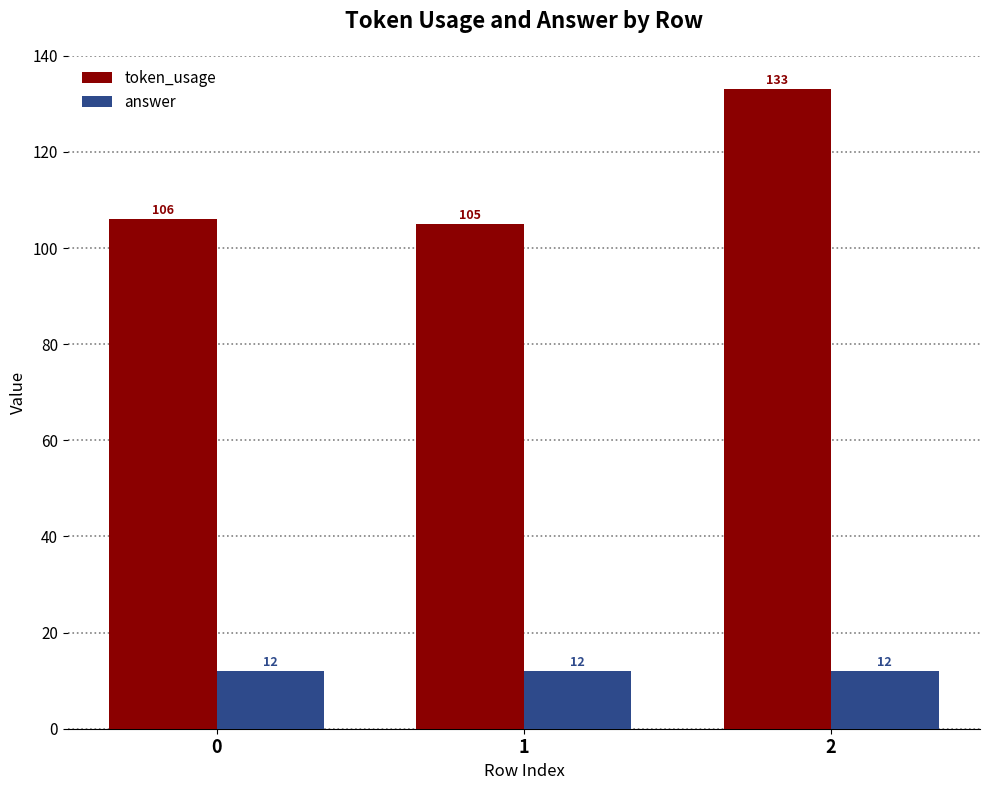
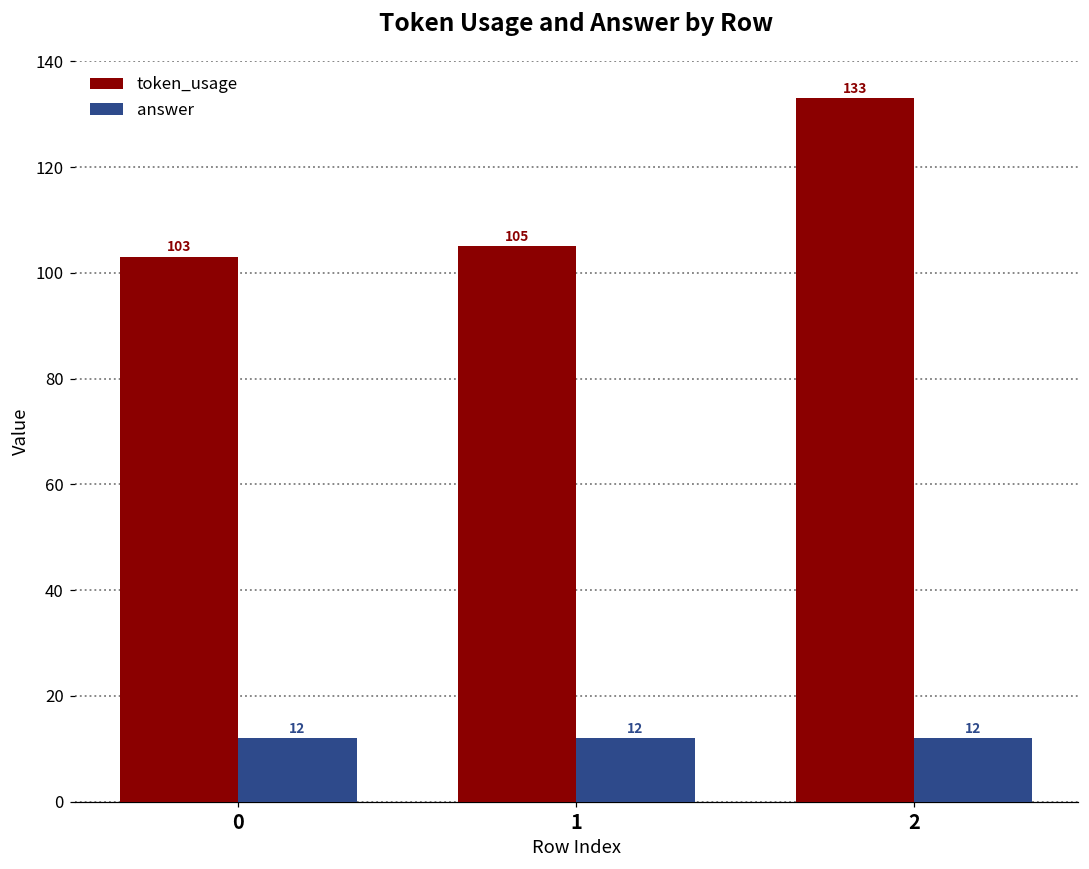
token_usage, 0: 106 -> 103
